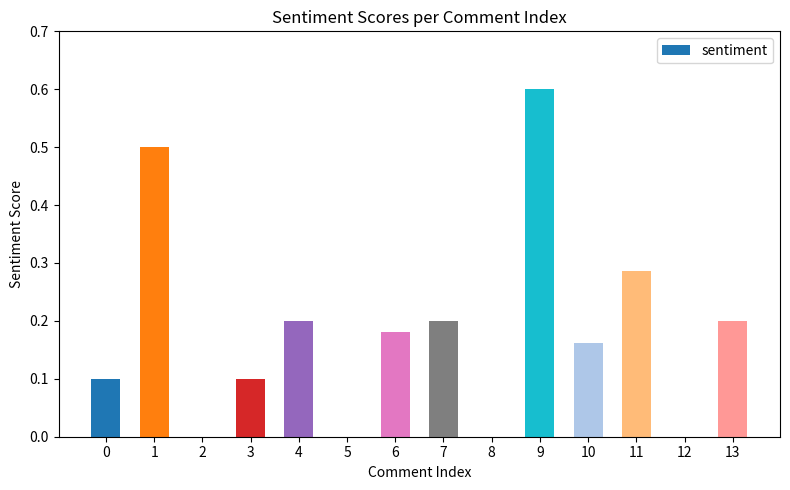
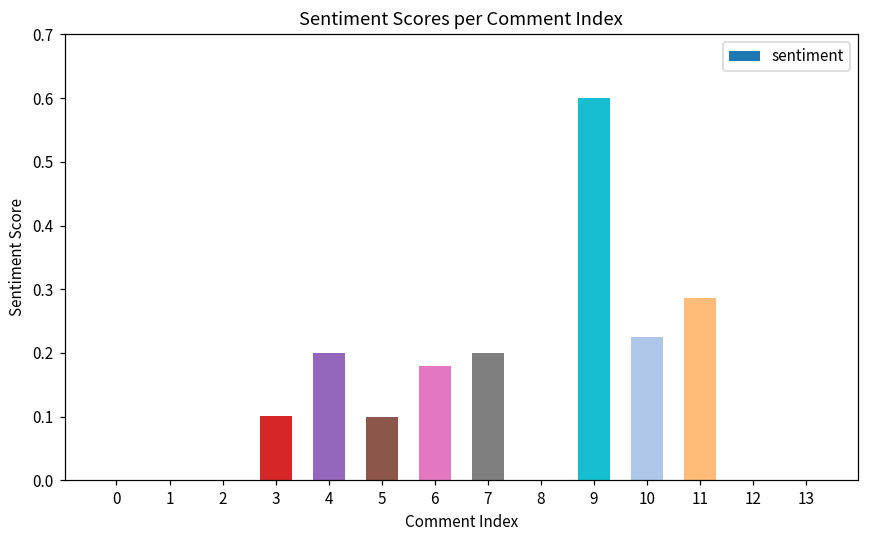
0: 0.1 -> 0.0
1: 0.5 -> 0.0
5: 0.0 -> 0.1
10: 0.16 -> 0.23
13: 0.2 -> 0.0
